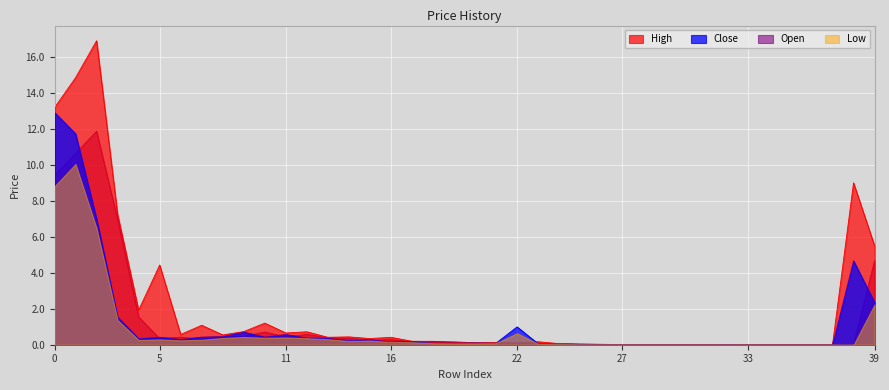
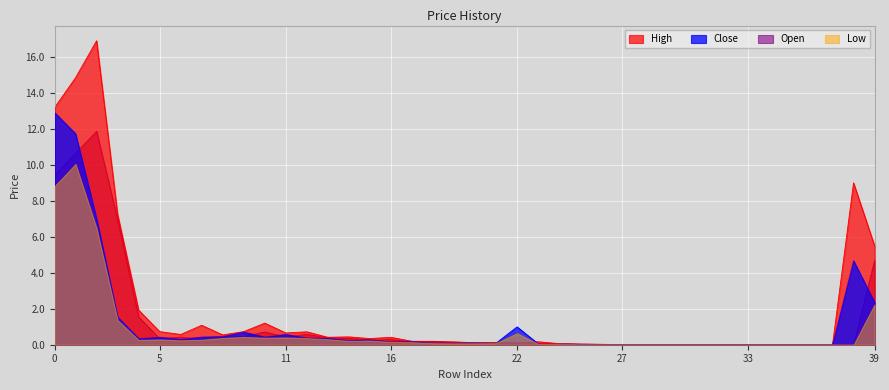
High, 5: 4.4 -> 0.7
